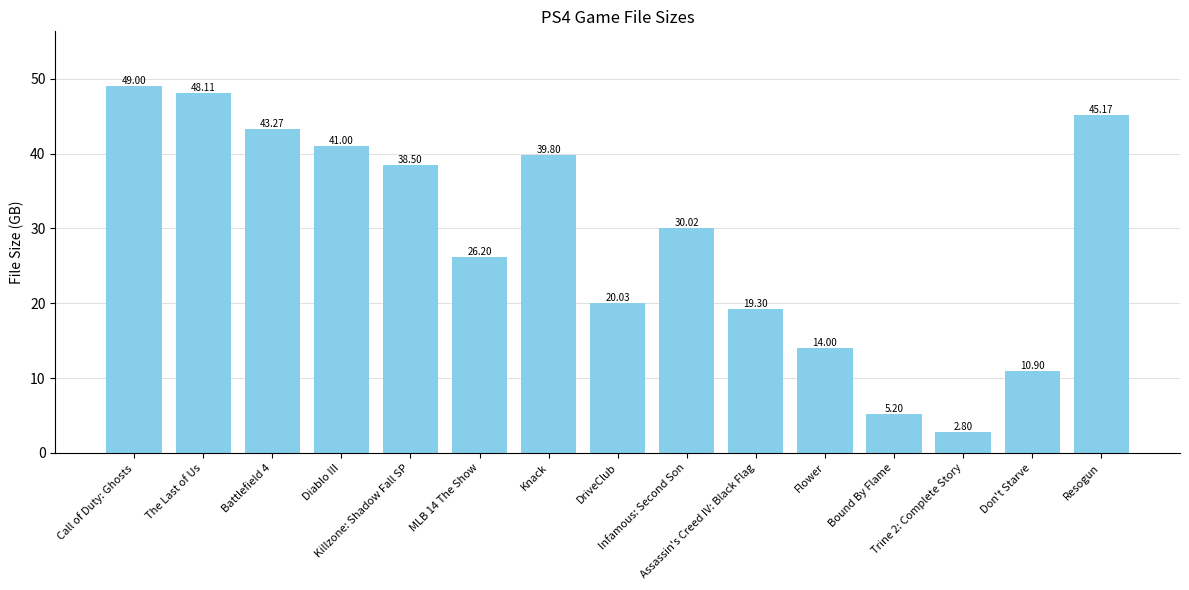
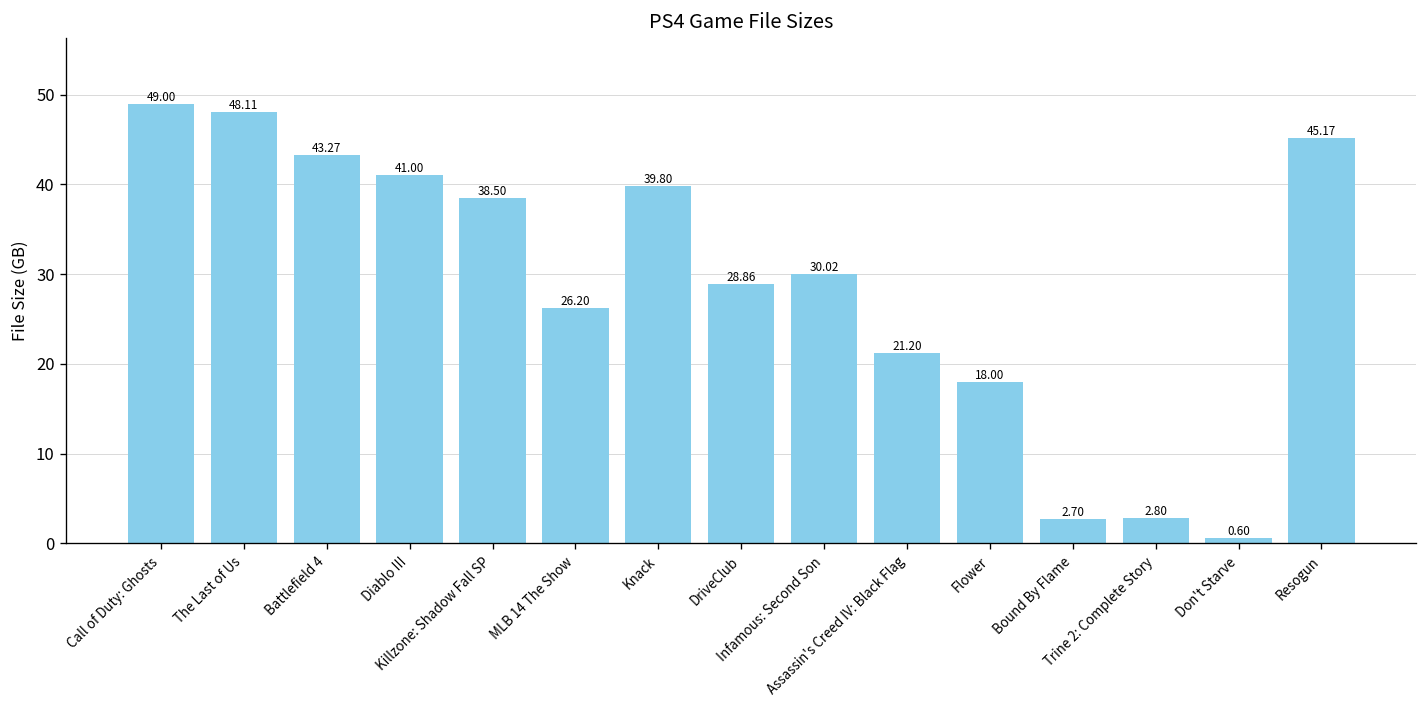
DriveClub: 20.03 -> 28.86
Assassin's Creed IV: Black Flag: 19.30 -> 21.20
Flower: 14.00 -> 18.00
Bound By Flame: 5.20 -> 2.70
Don't Starve: 10.90 -> 0.60
